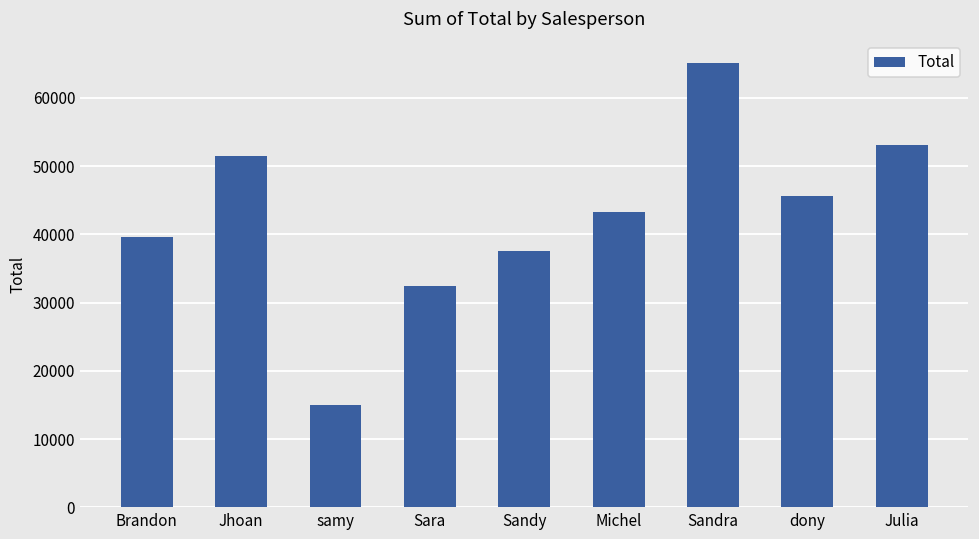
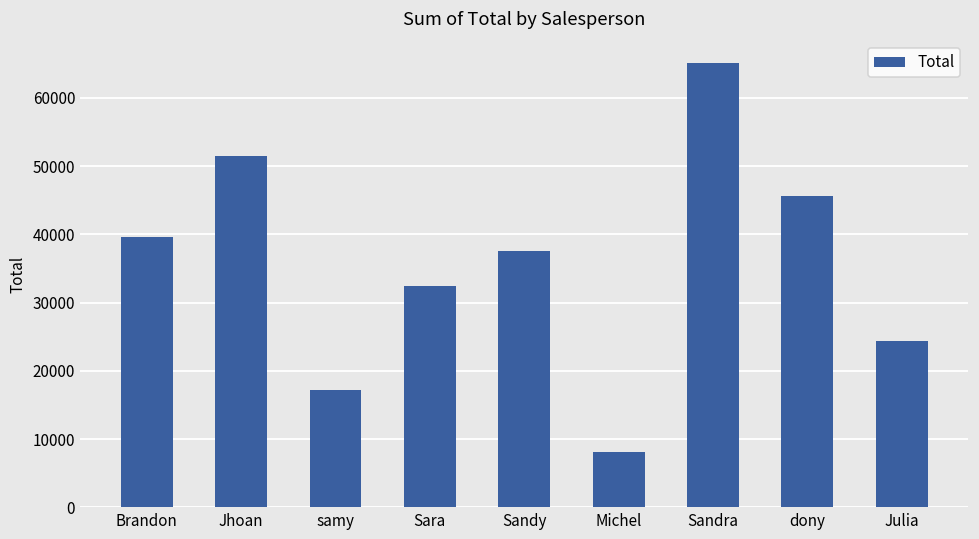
samy: 15000 -> 17000
Michel: 43000 -> 8000
Julia: 53000 -> 24000
